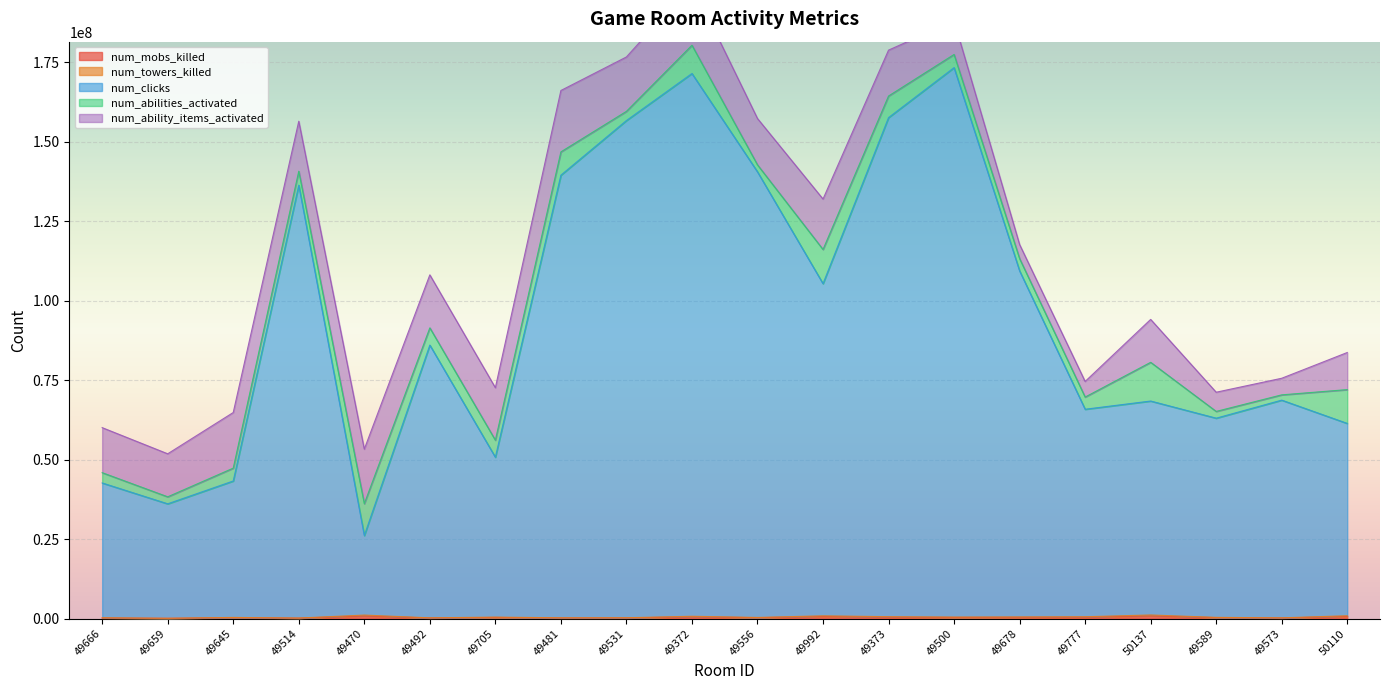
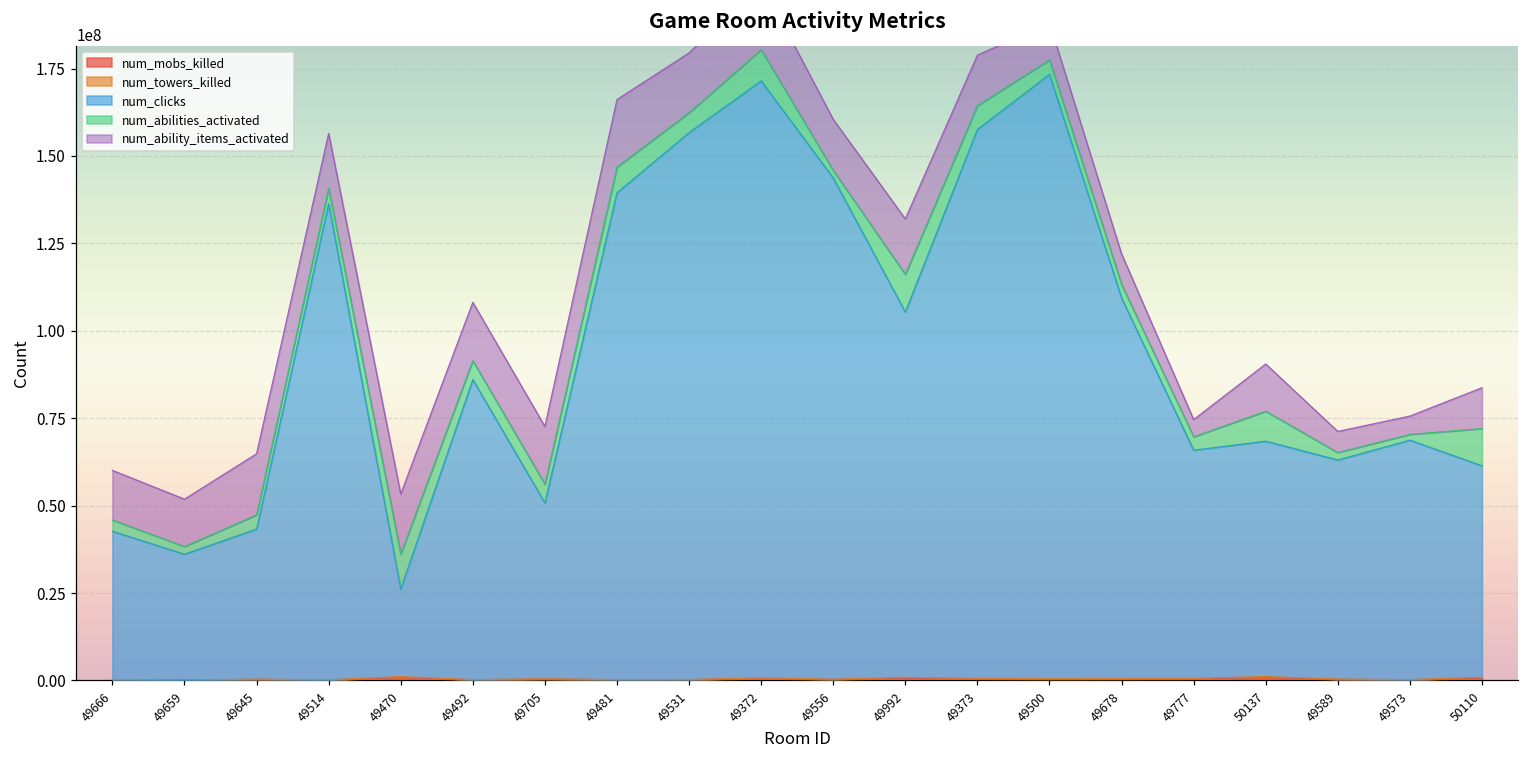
num_abilities_activated, 49531: 3000000 -> 6000000
num_clicks, 49556: 140000000 -> 143000000
num_ability_items_activated, 49678: 4000000 -> 9000000
num_abilities_activated, 50137: 12000000 -> 9000000
